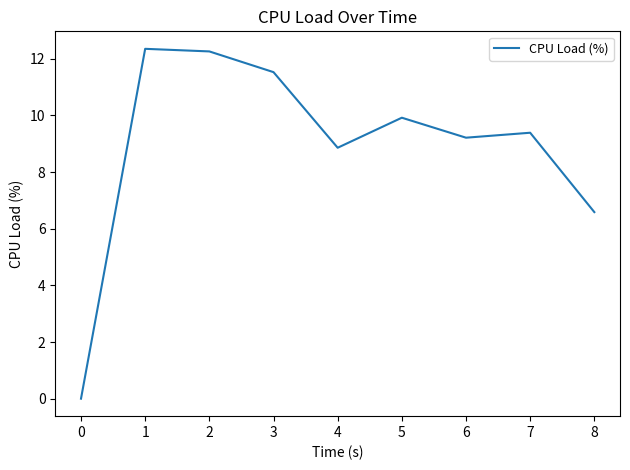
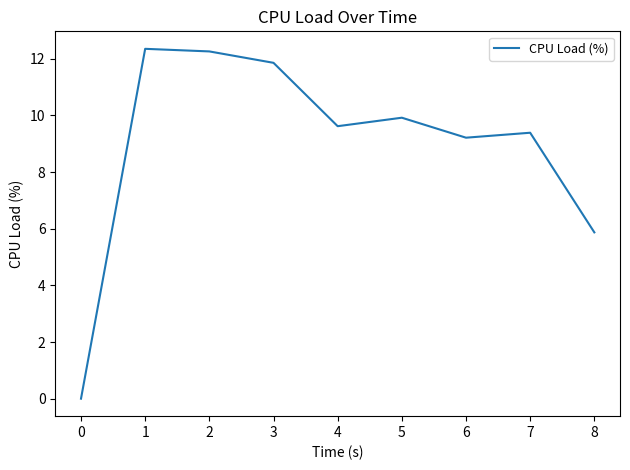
3: 11.5 -> 11.9
4: 8.9 -> 9.6
8: 6.6 -> 5.9
